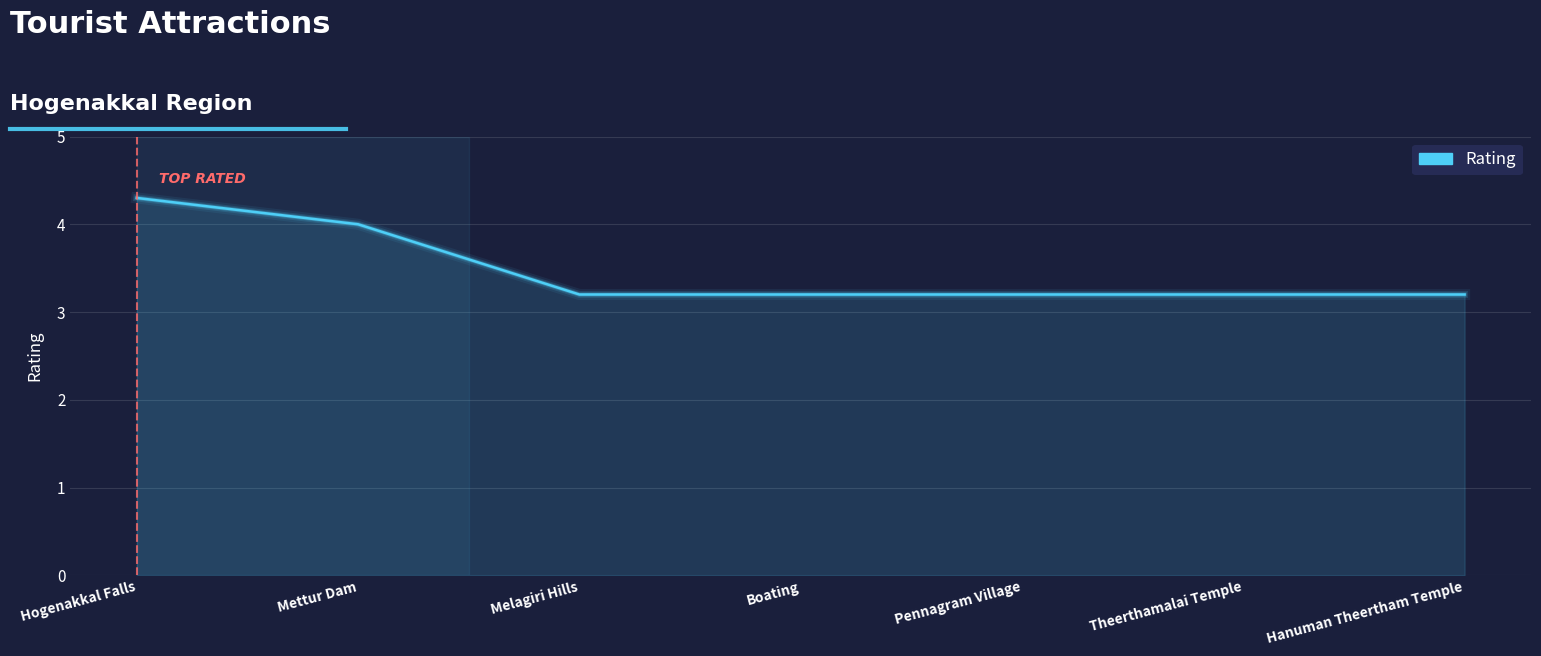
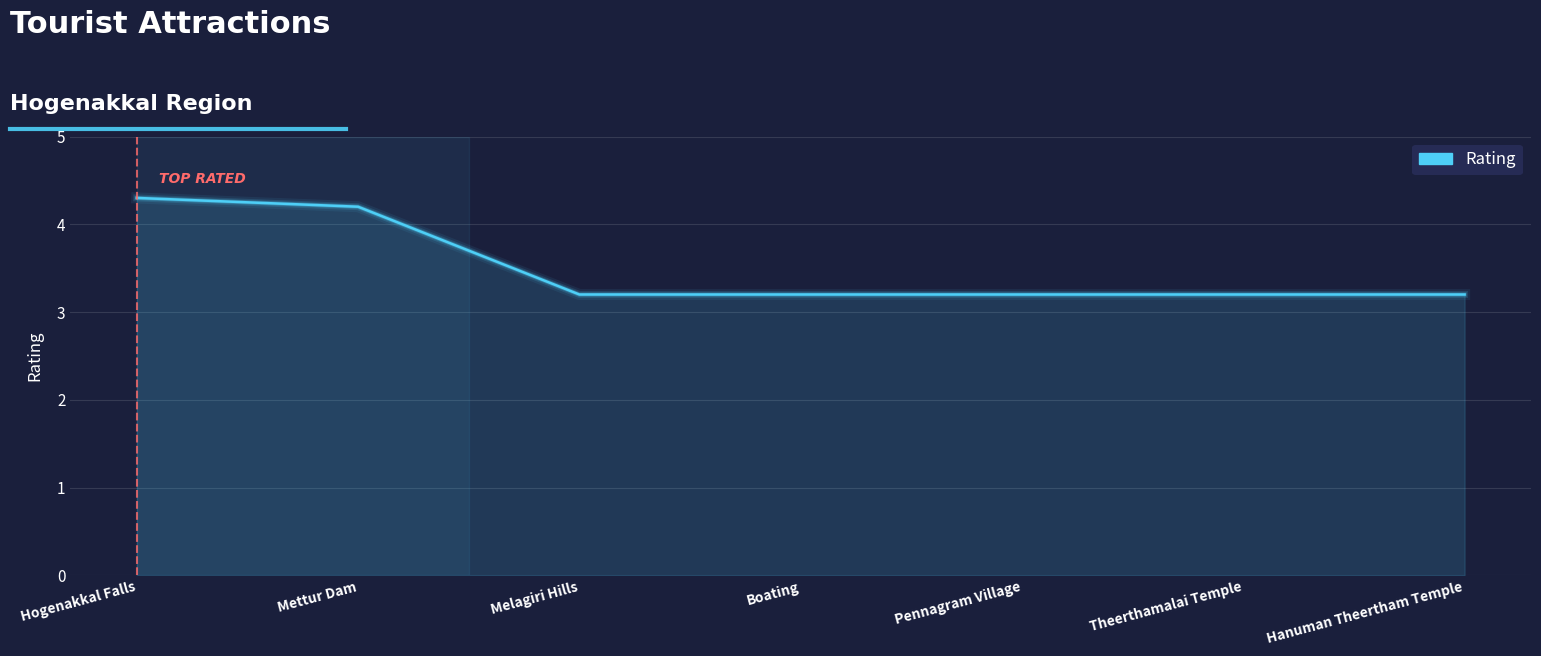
Mettur Dam: 4.0 -> 4.2
